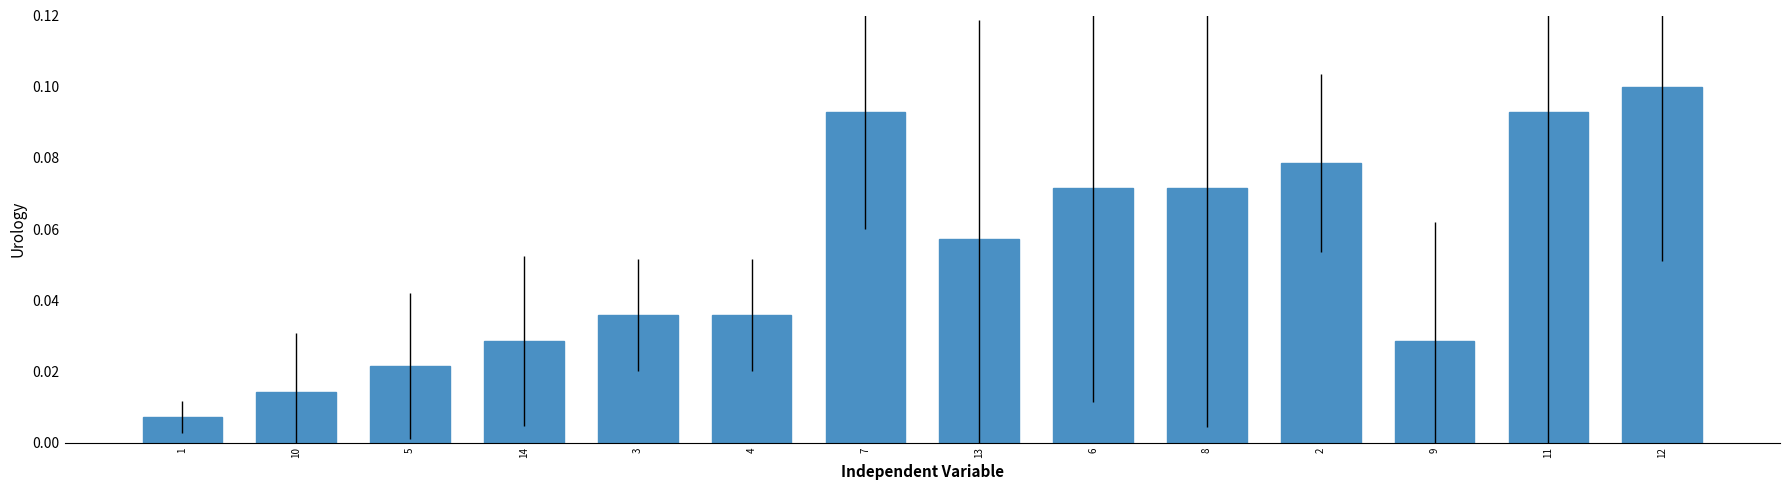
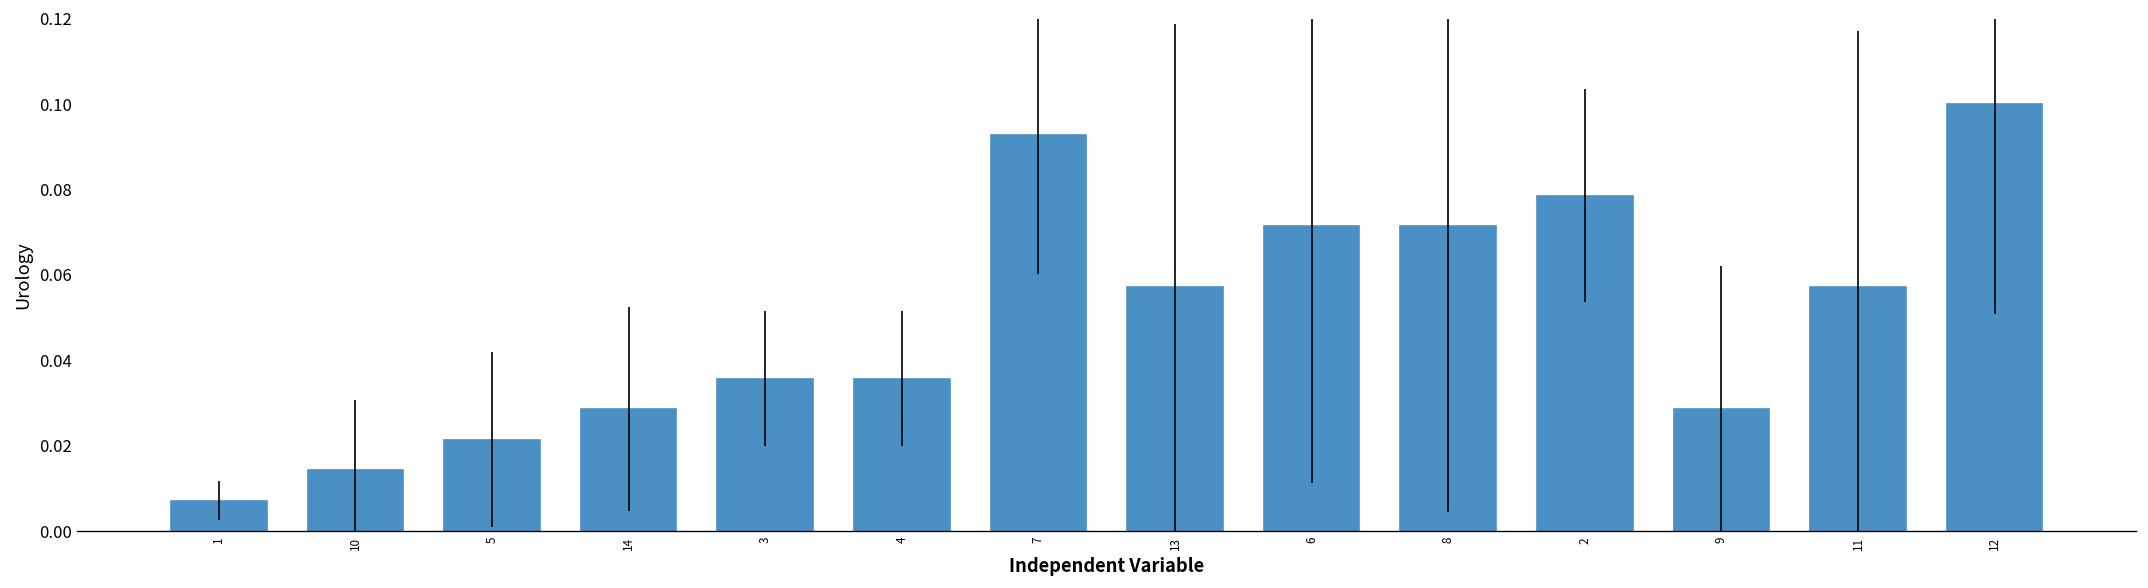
11: 0.093 -> 0.057
